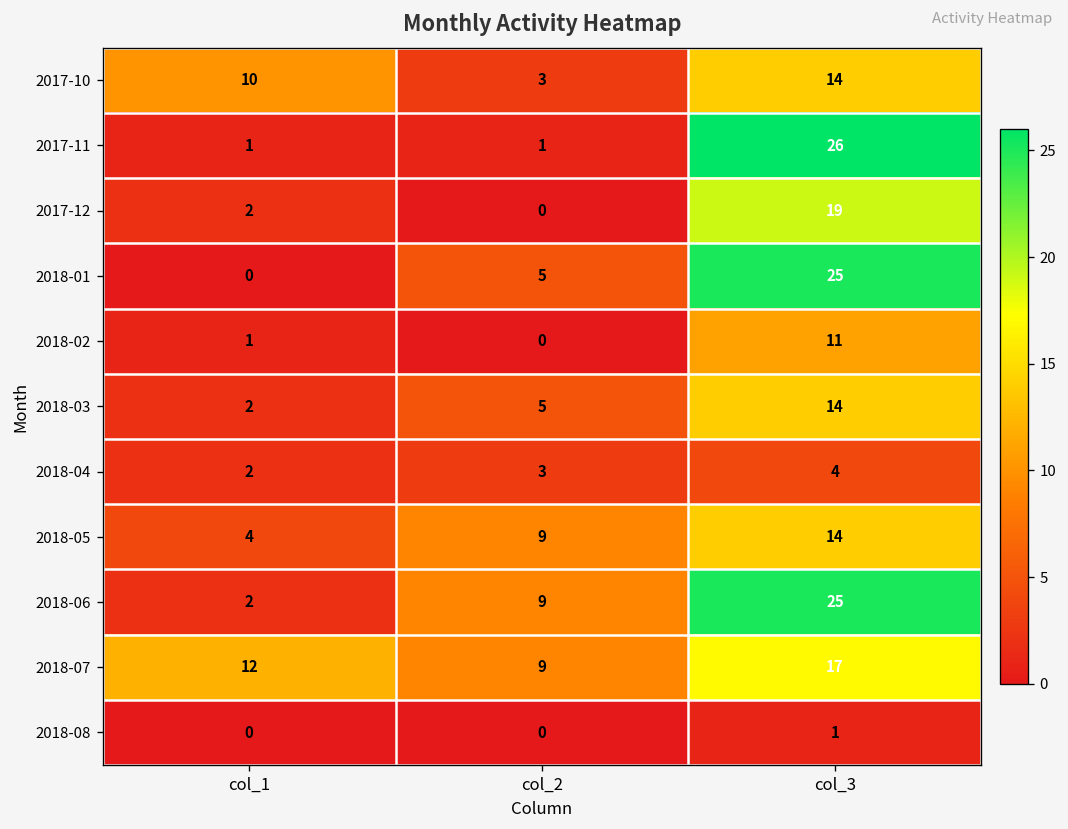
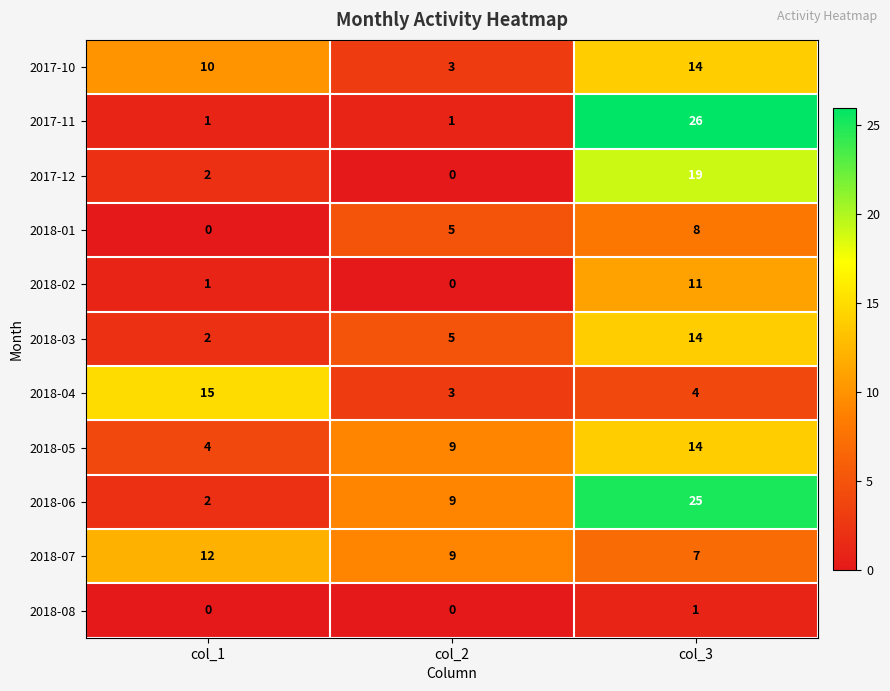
2018-01, col_3: 25 -> 8
2018-04, col_1: 2 -> 15
2018-07, col_3: 17 -> 7
